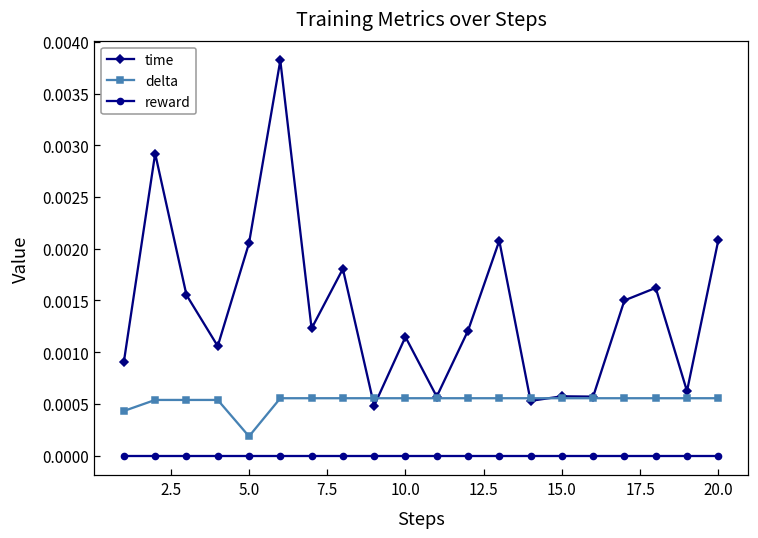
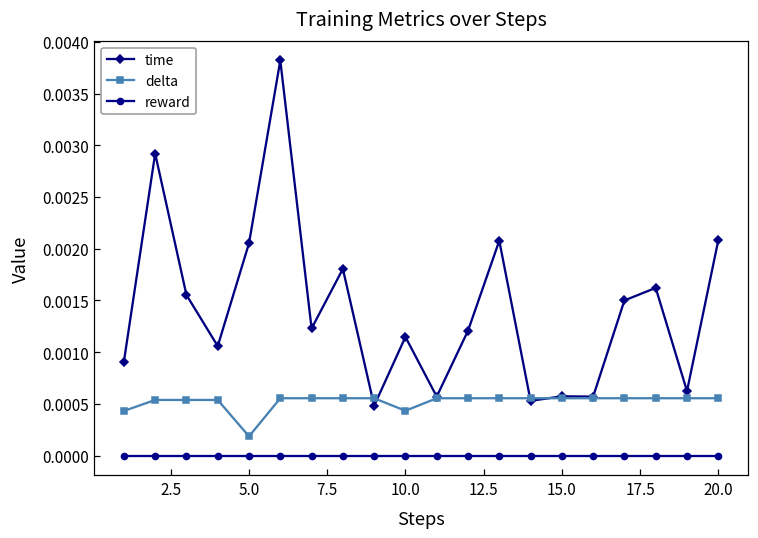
delta, 10.0: 0.0006 -> 0.0004
